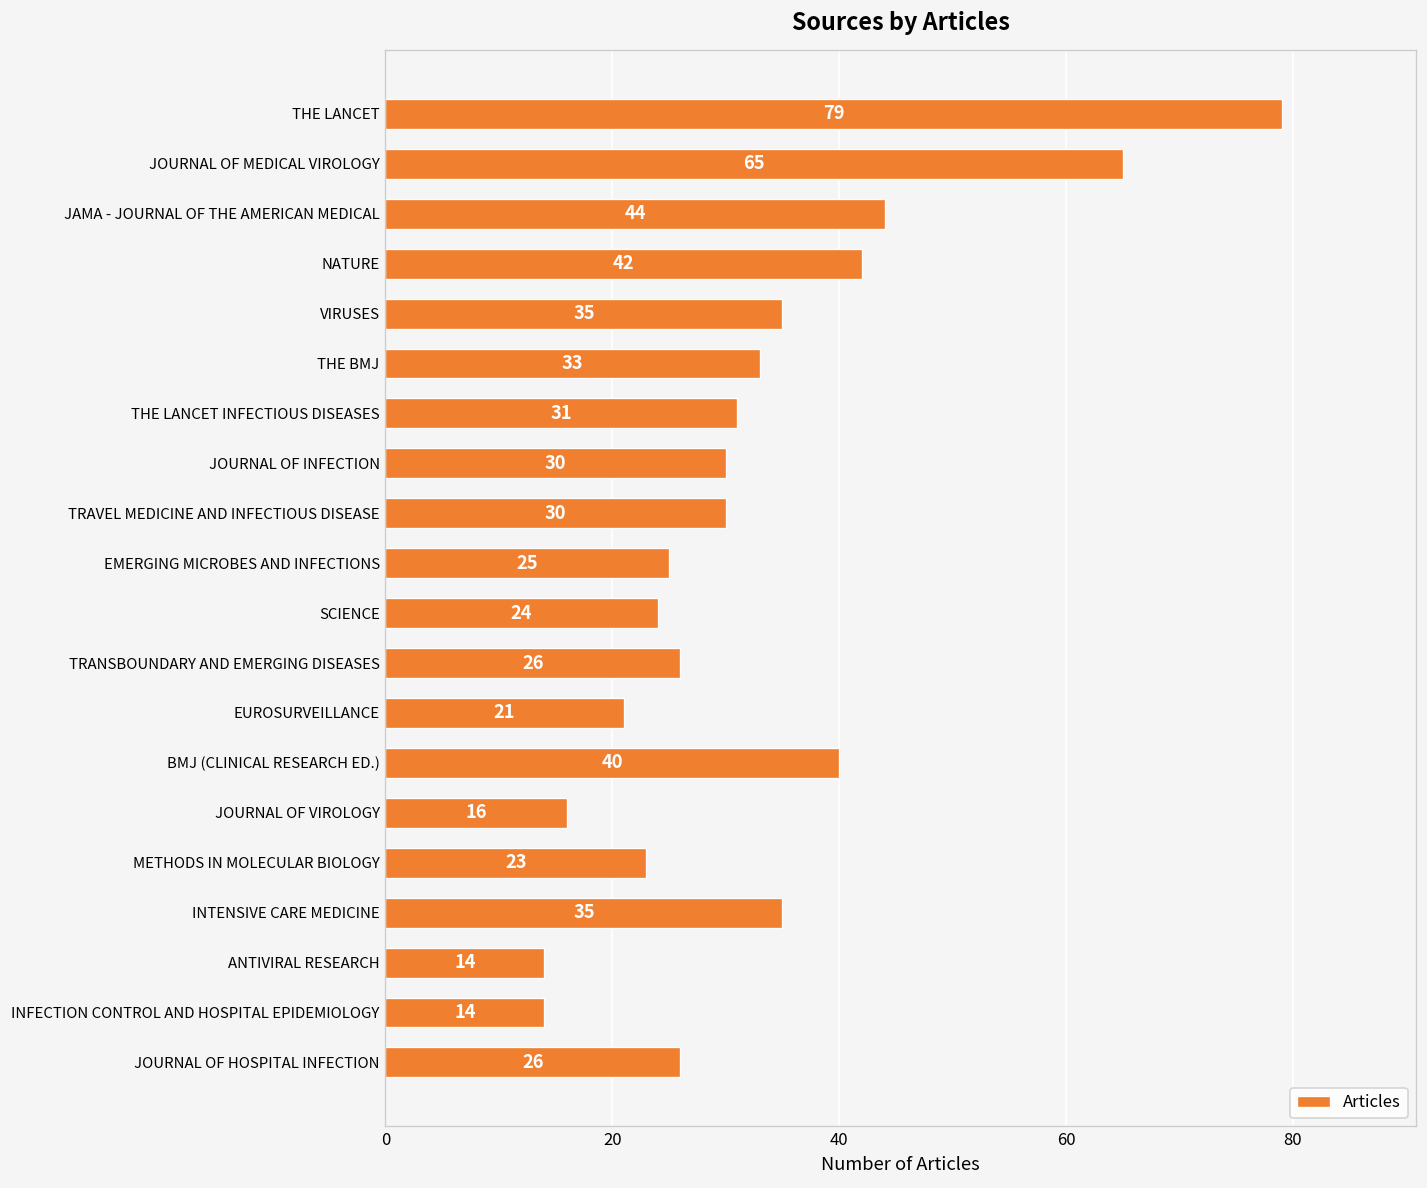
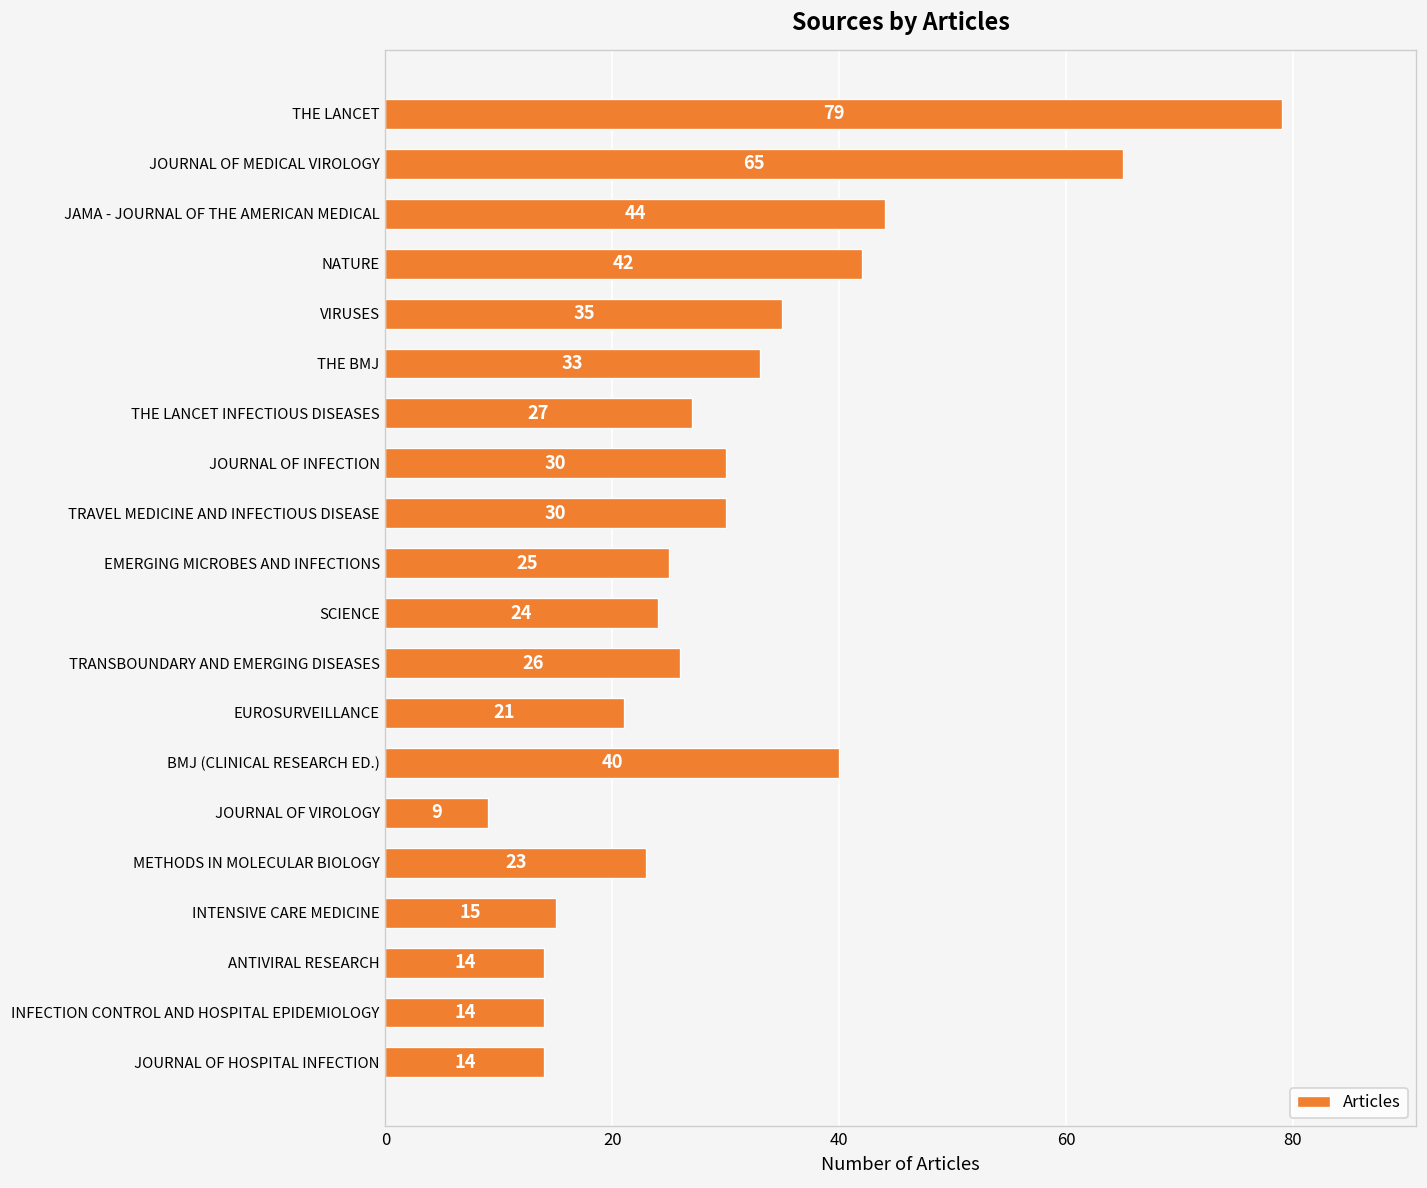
THE LANCET INFECTIOUS DISEASES: 31 -> 27
JOURNAL OF VIROLOGY: 16 -> 9
INTENSIVE CARE MEDICINE: 35 -> 15
JOURNAL OF HOSPITAL INFECTION: 26 -> 14
